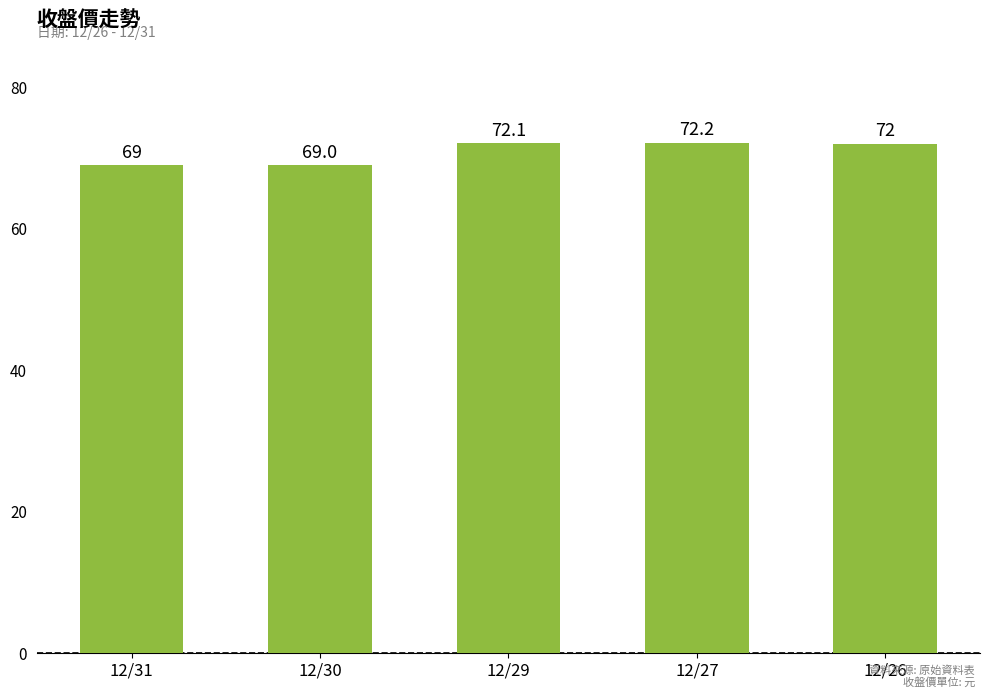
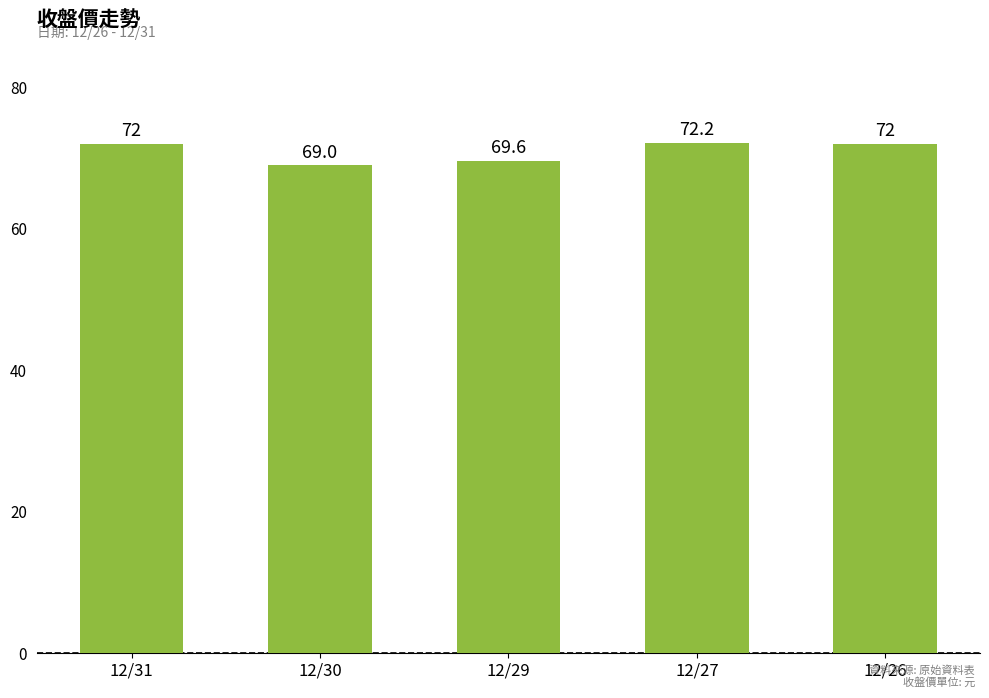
12/31: 69 -> 72
12/29: 72.1 -> 69.6
